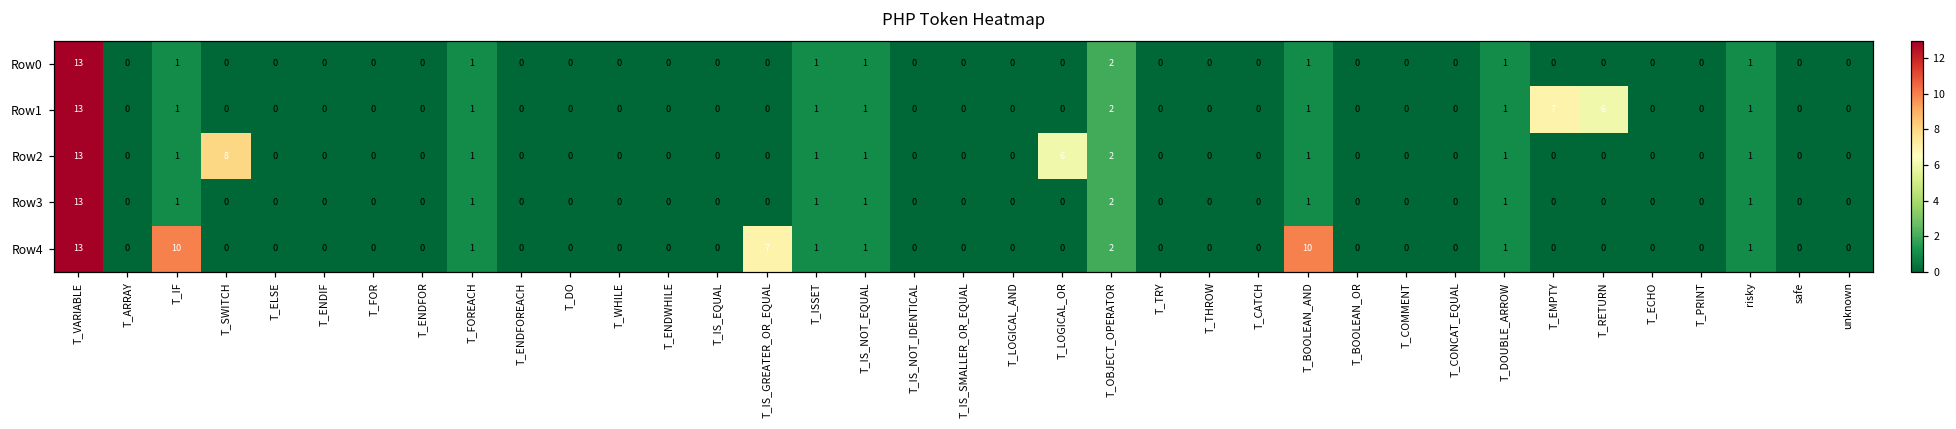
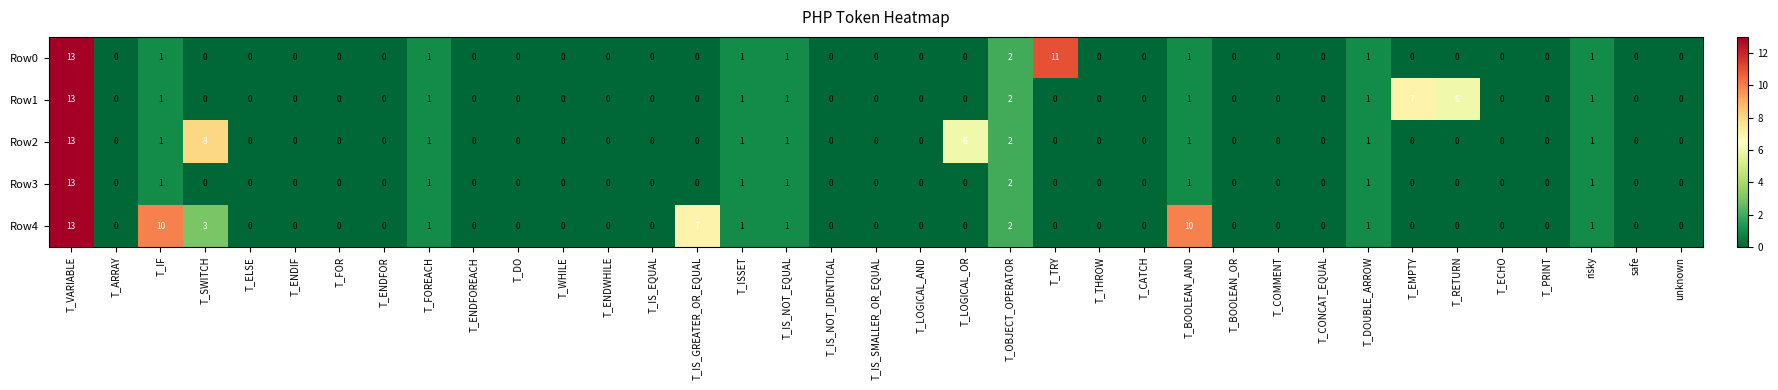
Row0, T_TRY: 0 -> 11
Row4, T_SWITCH: 0 -> 3
